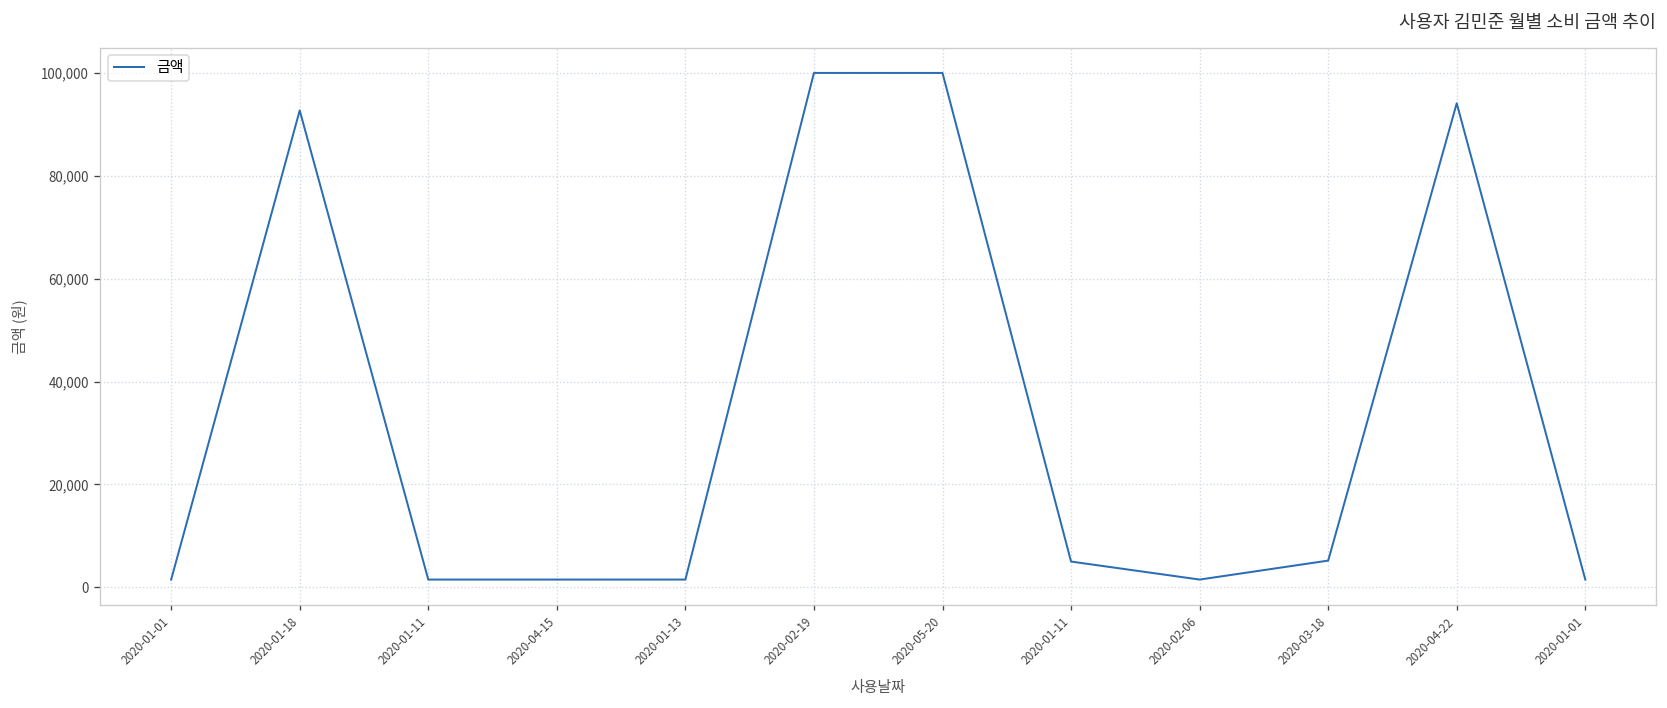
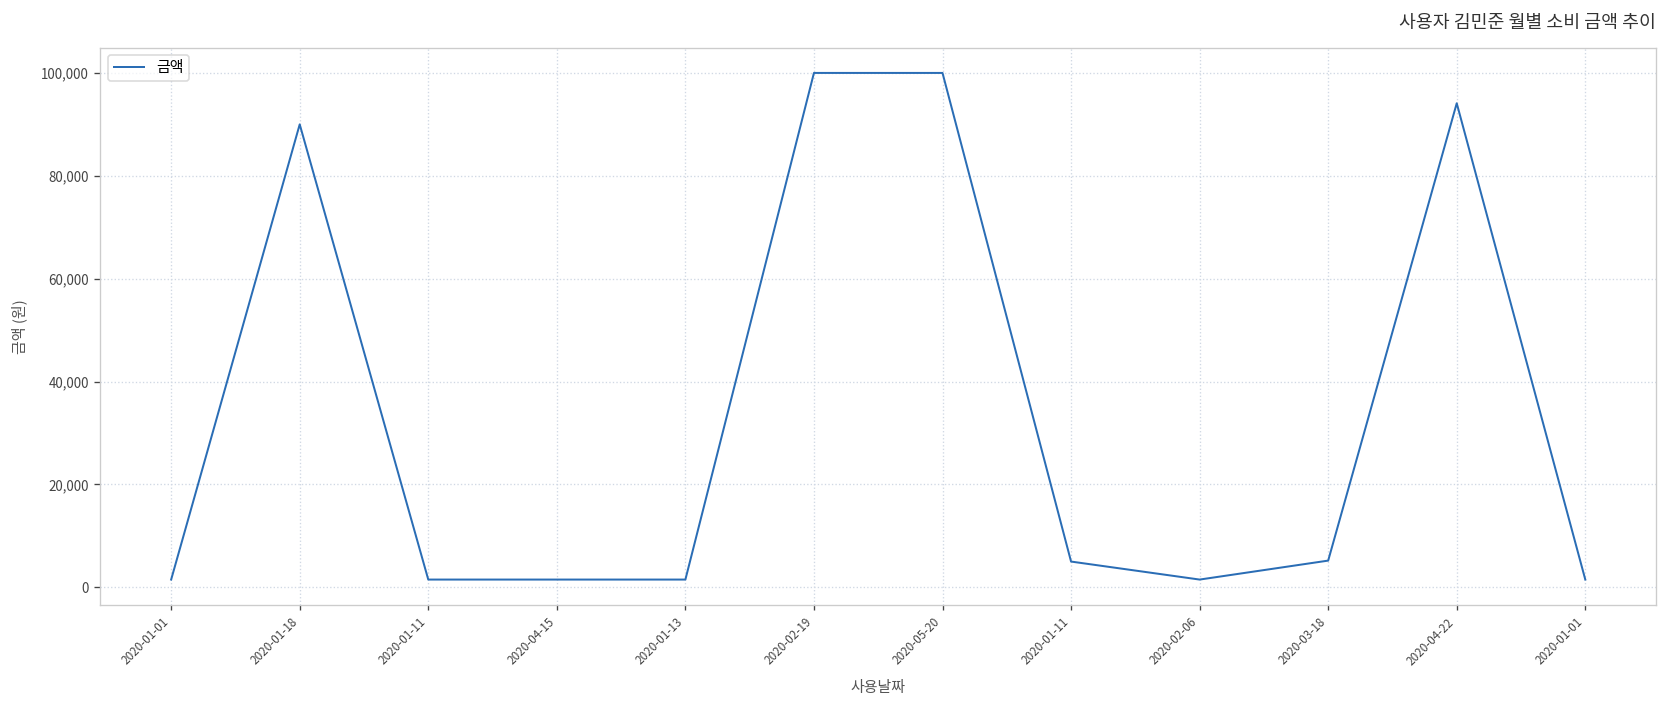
2020-01-18: 93,000 -> 90,000
